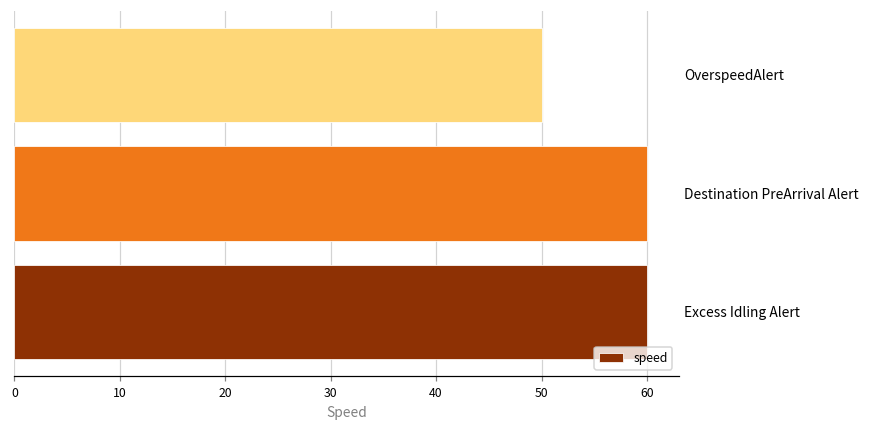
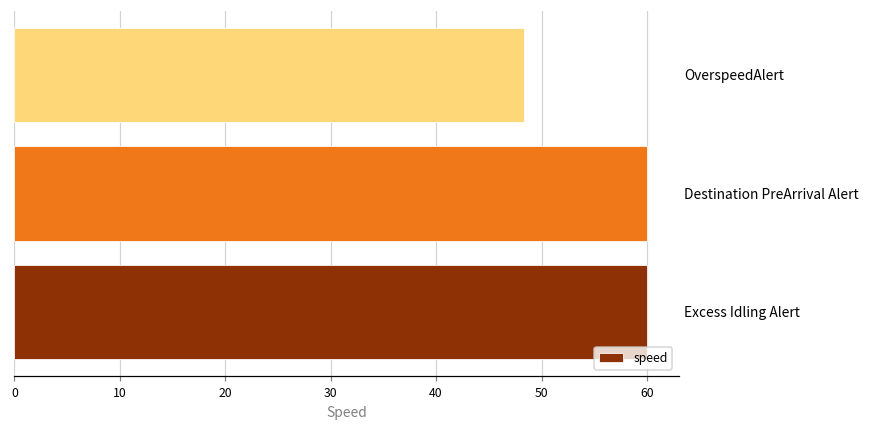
OverspeedAlert: 50 -> 48
